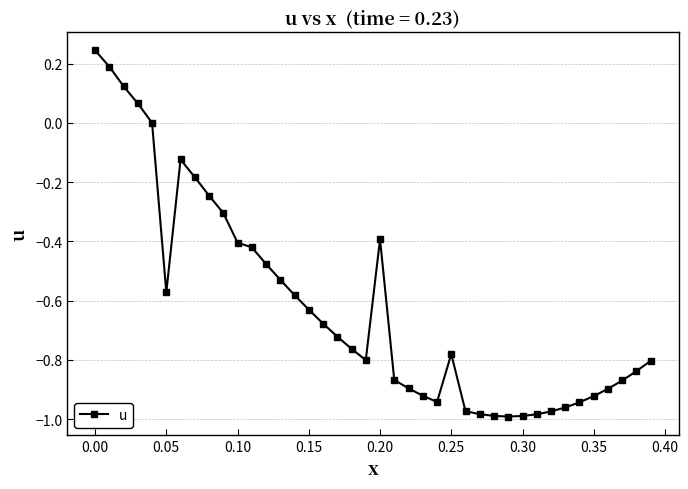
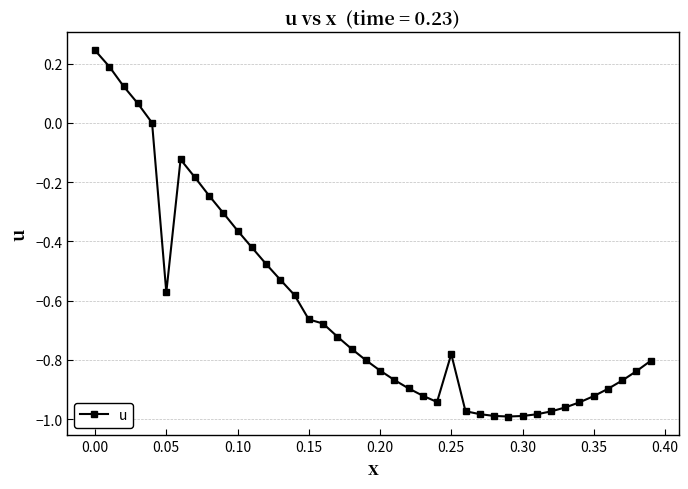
0.10: -0.40 -> -0.36
0.15: -0.63 -> -0.66
0.20: -0.39 -> -0.84
